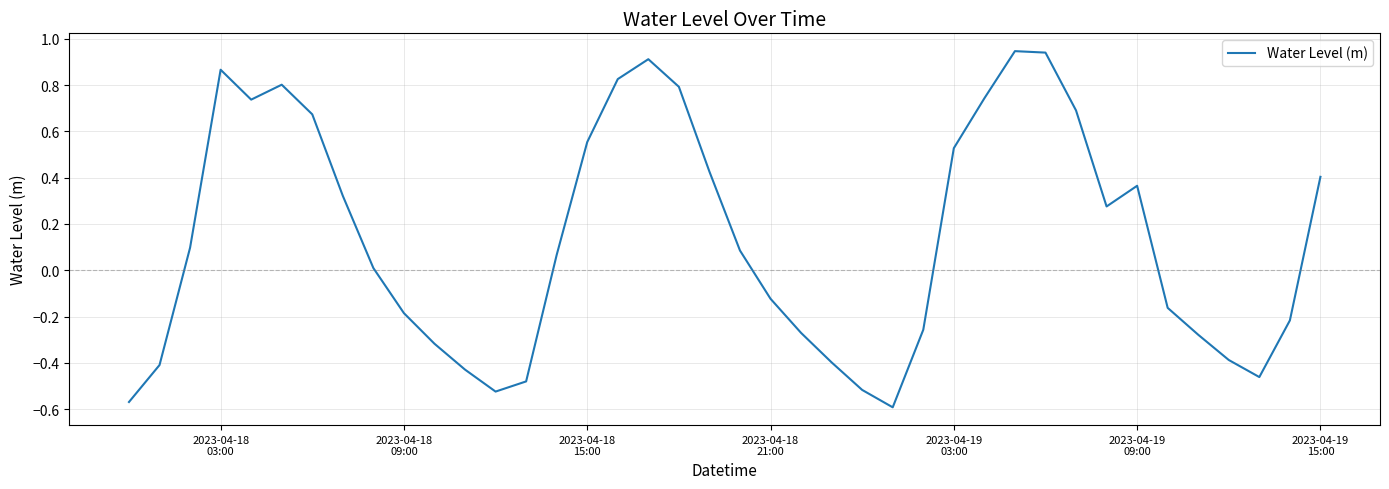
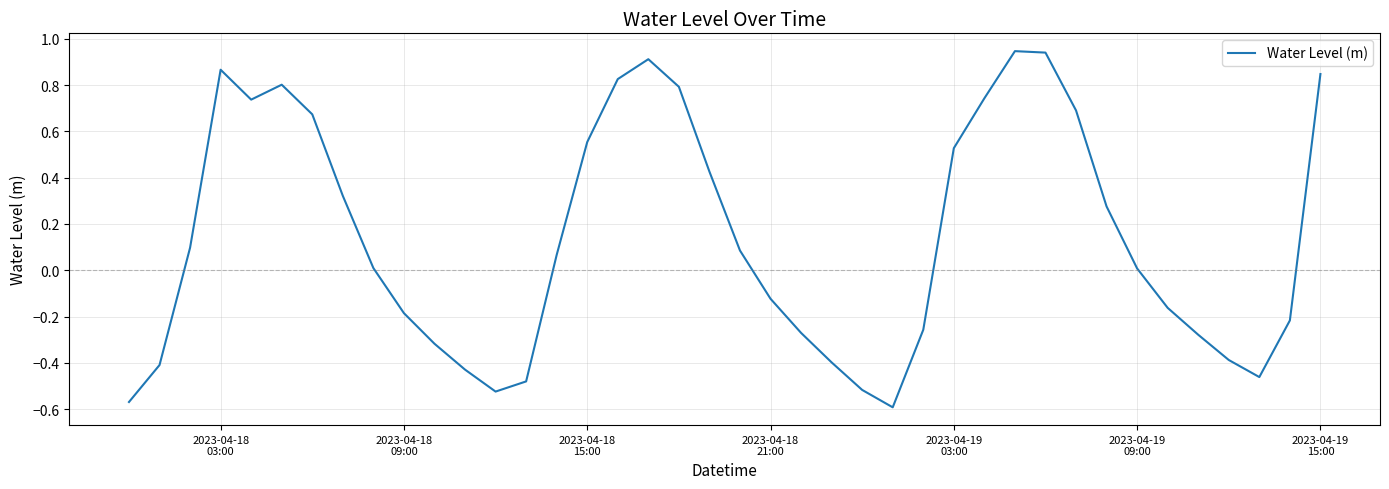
2023-04-19 09:00: 0.37 -> 0.01
2023-04-19 15:00: 0.40 -> 0.85
